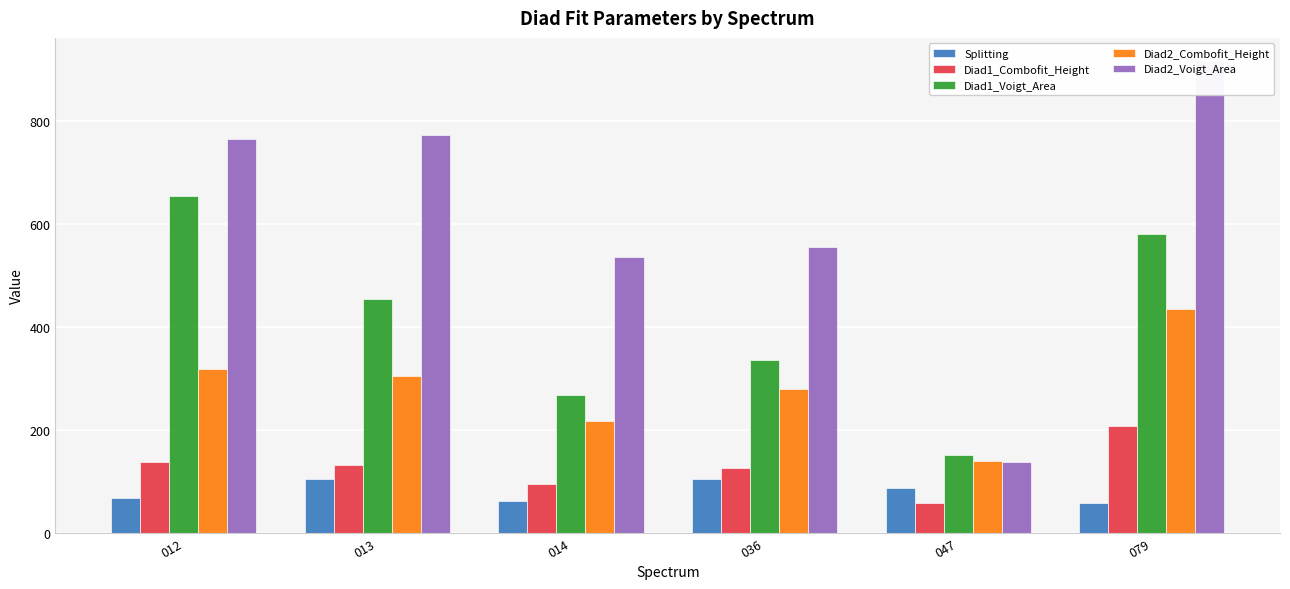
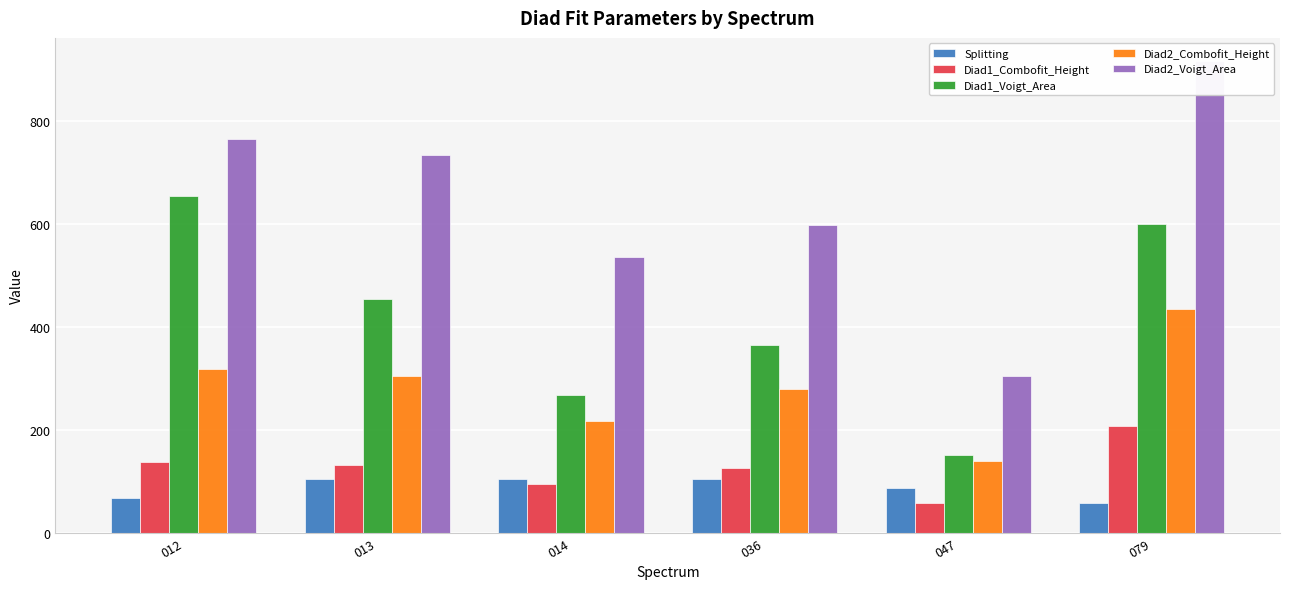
Diad2_Voigt_Area, 013: 770 -> 740
Splitting, 014: 60 -> 100
Diad1_Voigt_Area, 036: 340 -> 370
Diad2_Voigt_Area, 036: 560 -> 600
Diad2_Voigt_Area, 047: 140 -> 310
Diad1_Voigt_Area, 079: 580 -> 600
